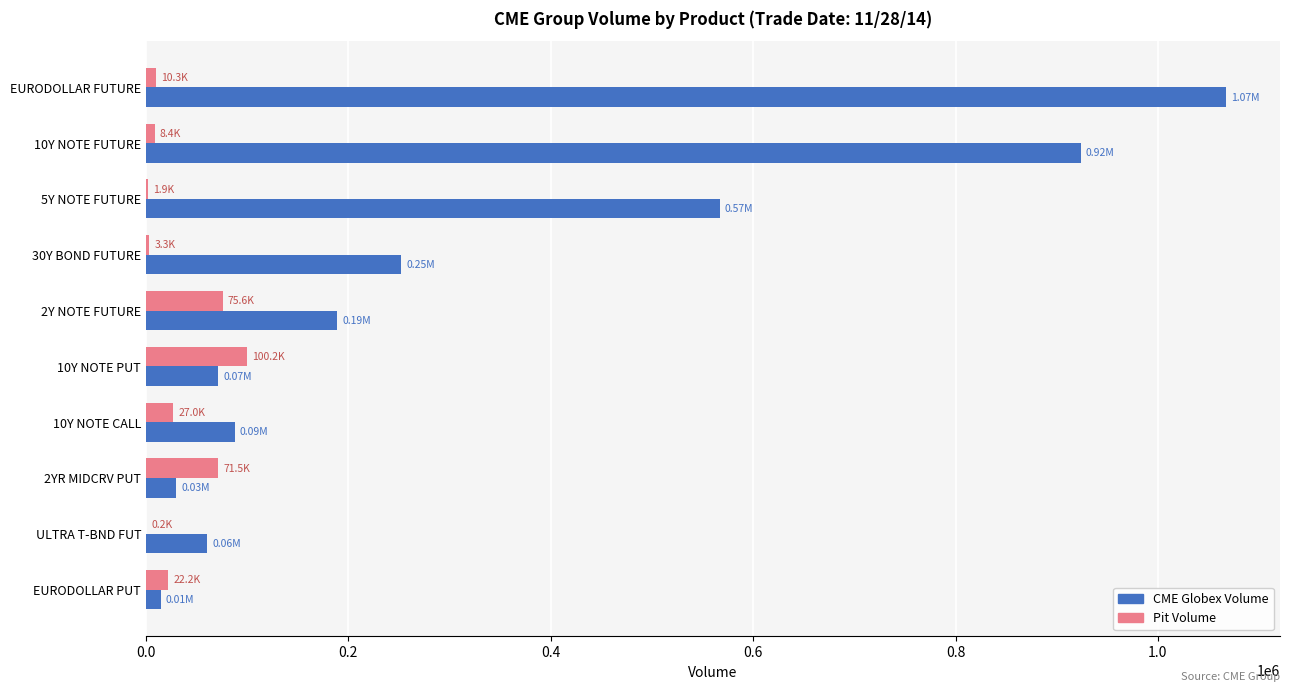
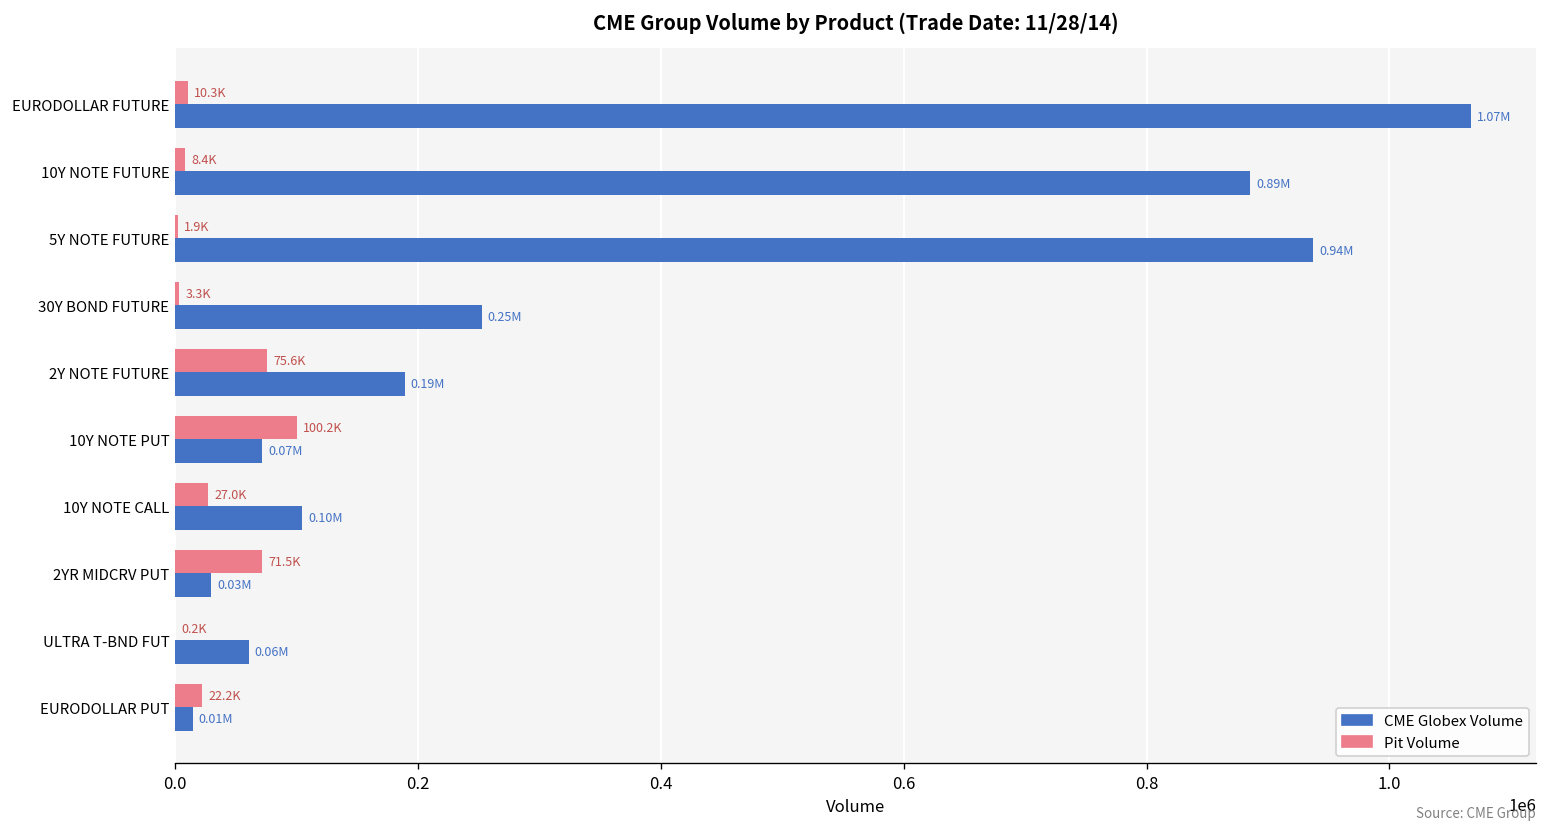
CME Globex Volume, 10Y NOTE FUTURE: 0.92M -> 0.89M
CME Globex Volume, 5Y NOTE FUTURE: 0.57M -> 0.94M
CME Globex Volume, 10Y NOTE CALL: 0.09M -> 0.10M
